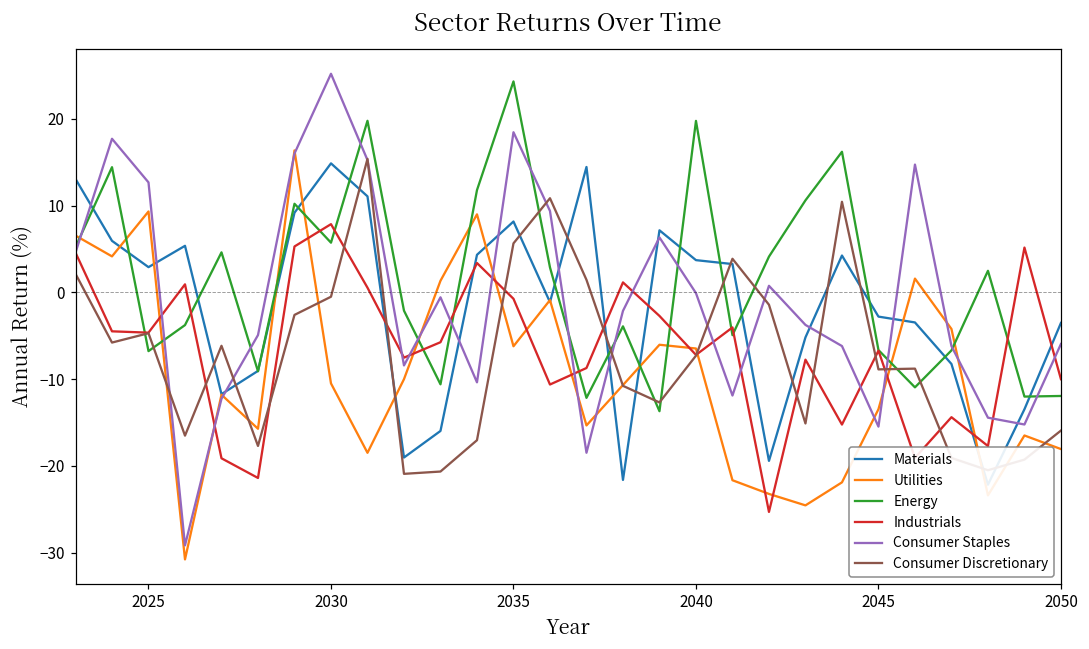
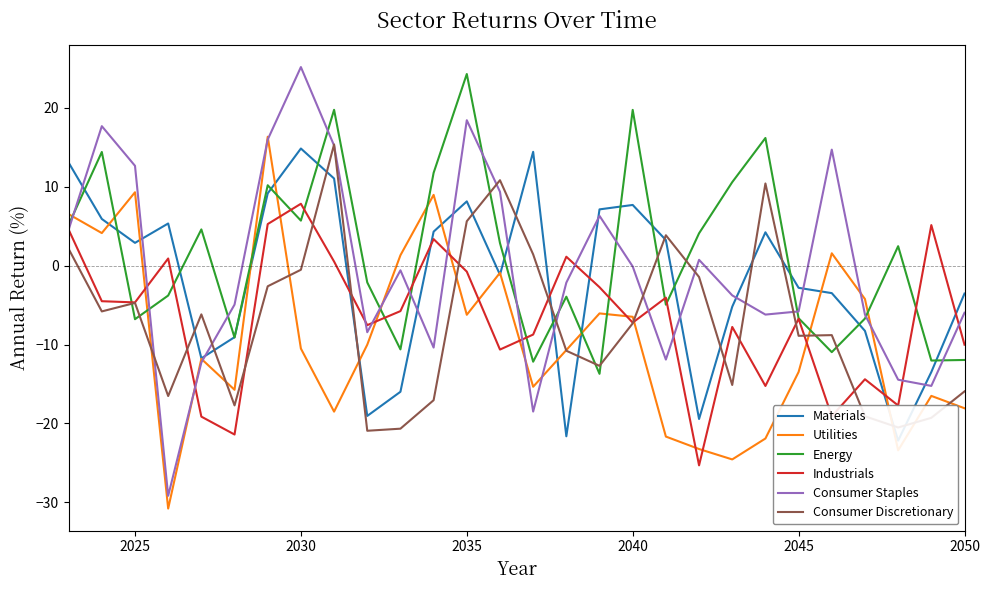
Materials, 2040: 4 -> 8
Consumer Staples, 2045: -15 -> -6
